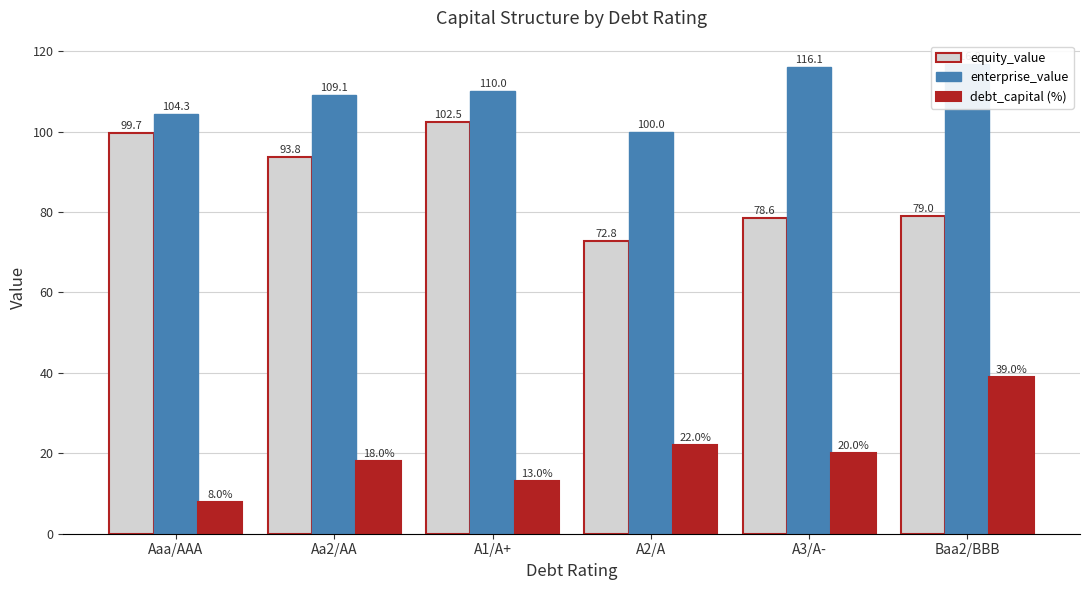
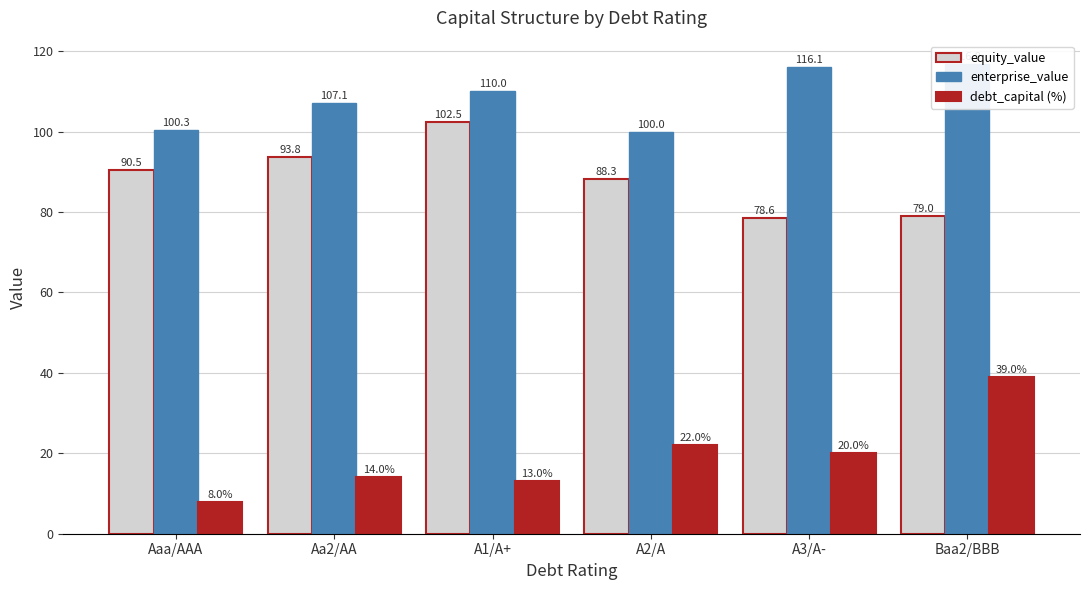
equity_value, Aaa/AAA: 99.7 -> 90.5
enterprise_value, Aaa/AAA: 104.3 -> 100.3
enterprise_value, Aa2/AA: 109.1 -> 107.1
debt_capital (%), Aa2/AA: 18.0% -> 14.0%
equity_value, A2/A: 72.8 -> 88.3
